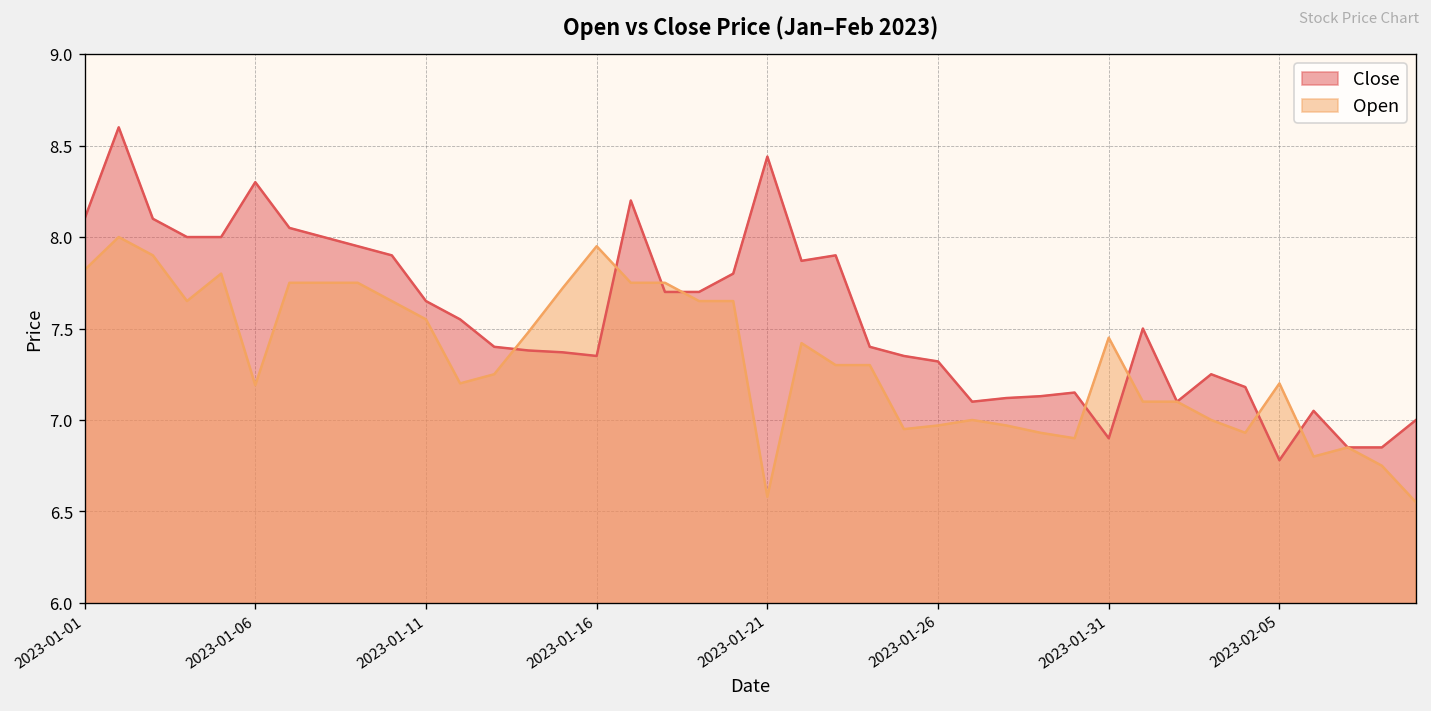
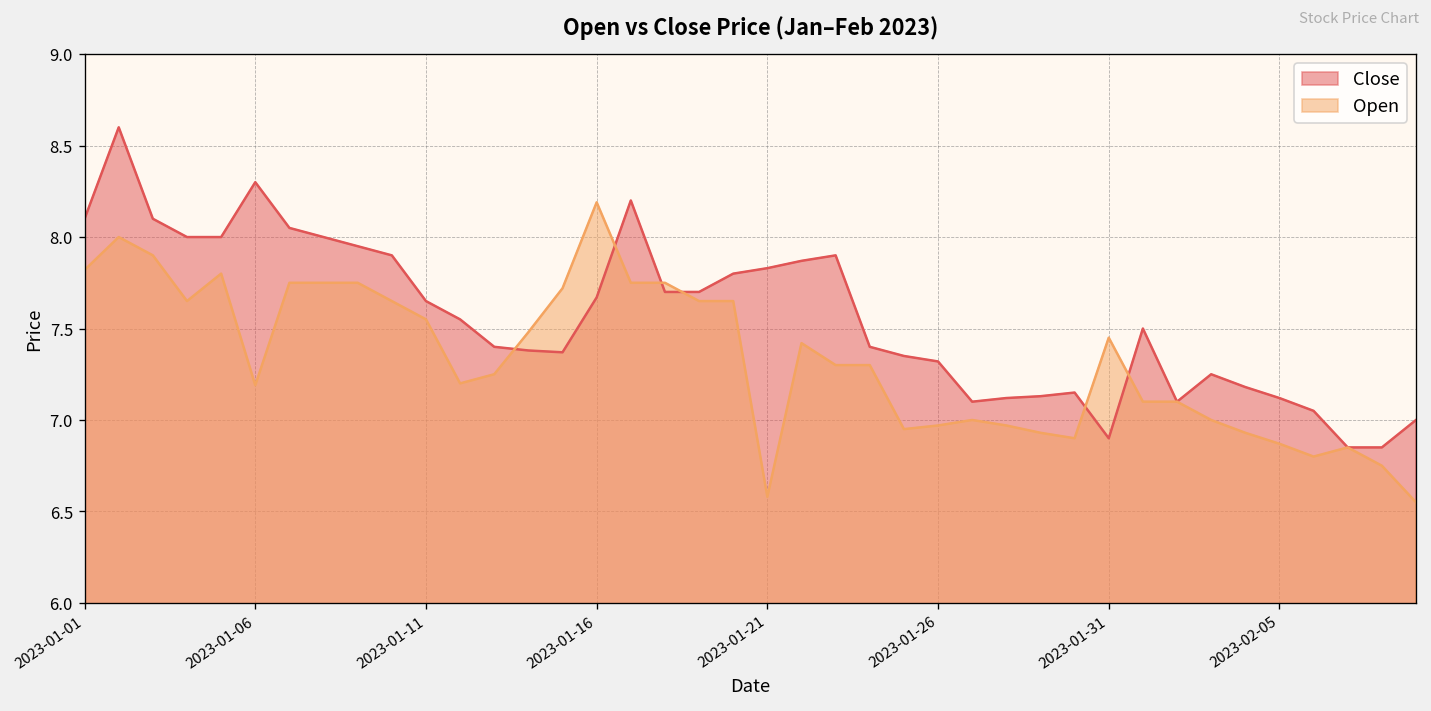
Close, 2023-01-16: 7.35 -> 7.67
Open, 2023-01-16: 7.95 -> 8.19
Close, 2023-01-21: 8.44 -> 7.83
Close, 2023-02-05: 6.78 -> 7.12
Open, 2023-02-05: 7.20 -> 6.87
